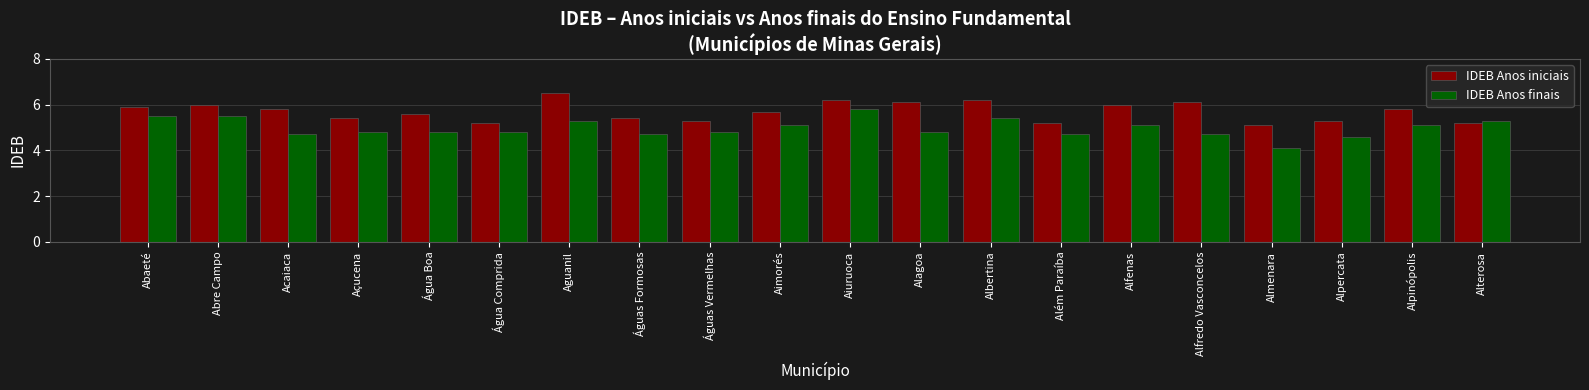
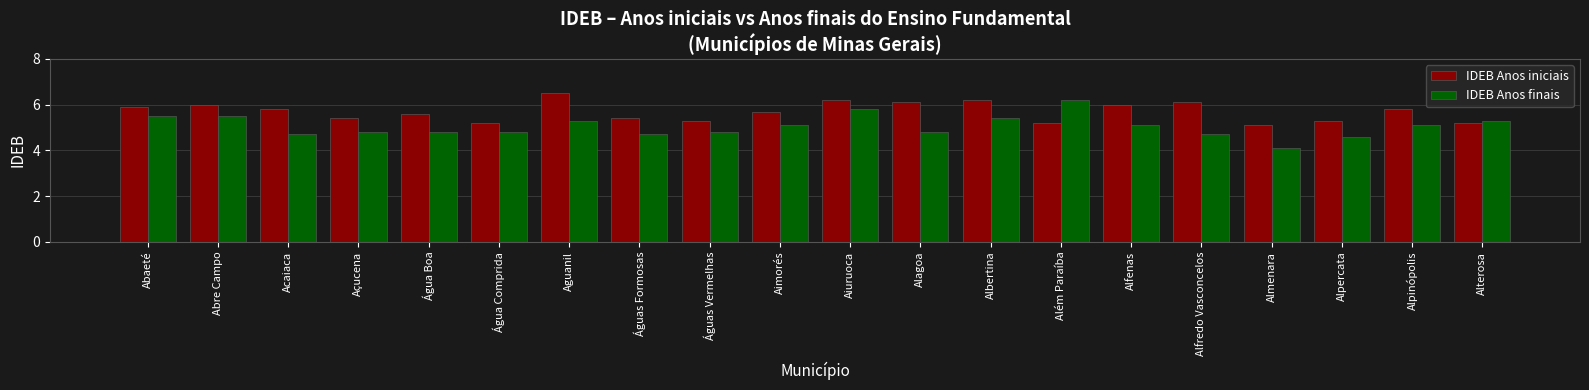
IDEB Anos finais, Além Paraíba: 4.7 -> 6.2
